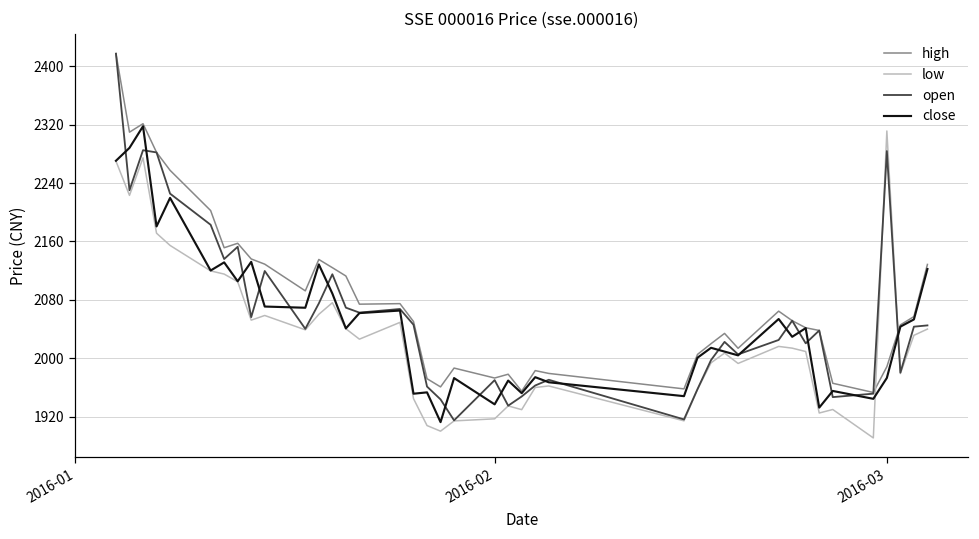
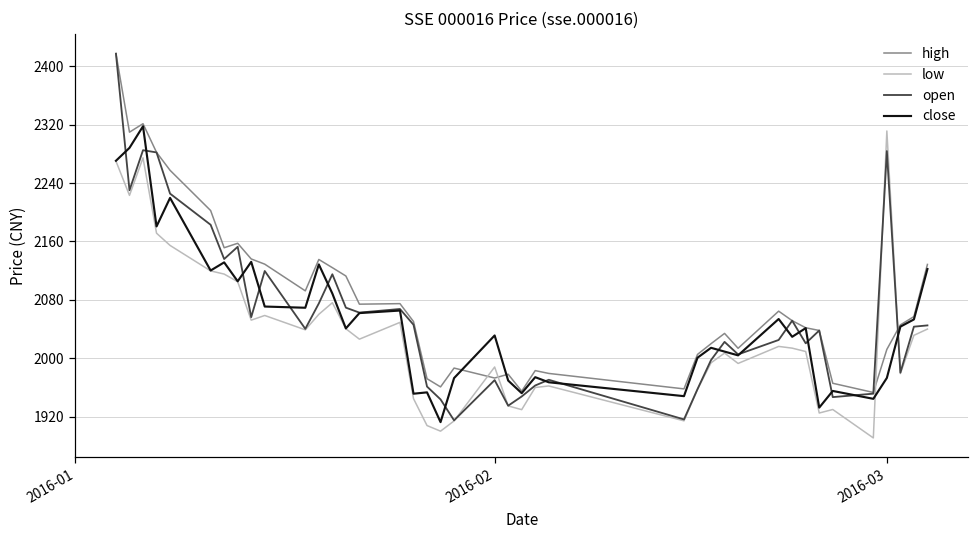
low, 2016-02: 1920 -> 1990
close, 2016-02: 1940 -> 2030
high, 2016-03: 1990 -> 2010
